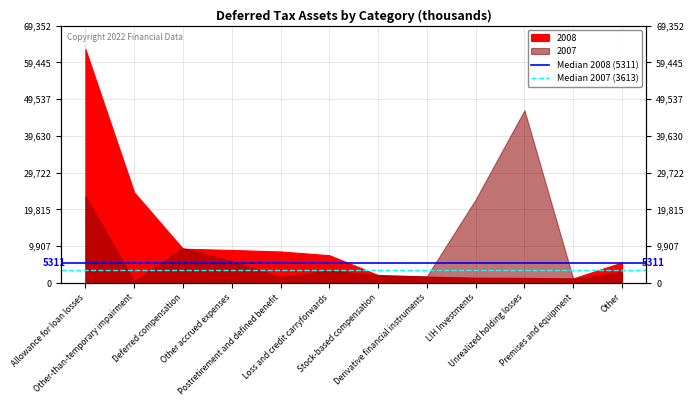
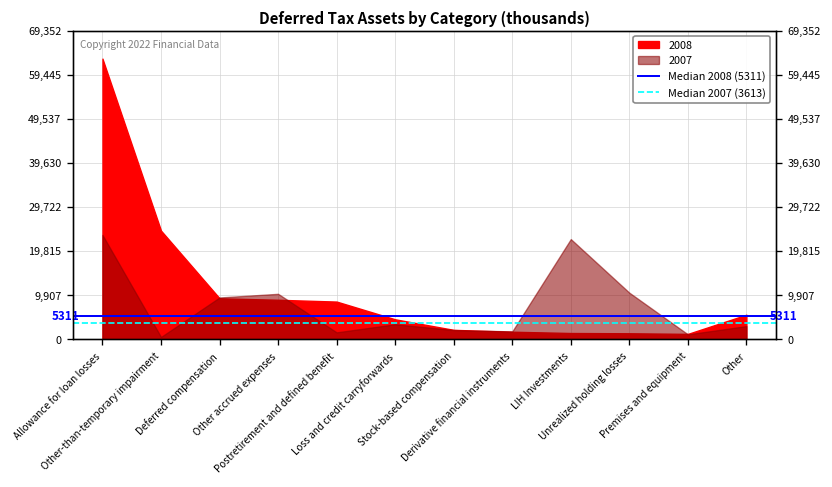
2007, Other accrued expenses: 6,000 -> 10,000
2008, Loss and credit carryforwards: 7,000 -> 5,000
2007, Unrealized holding losses: 47,000 -> 10,000
